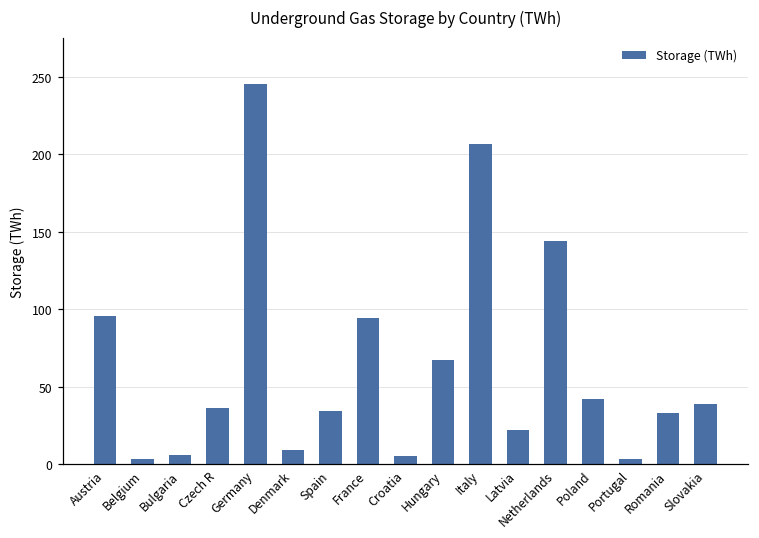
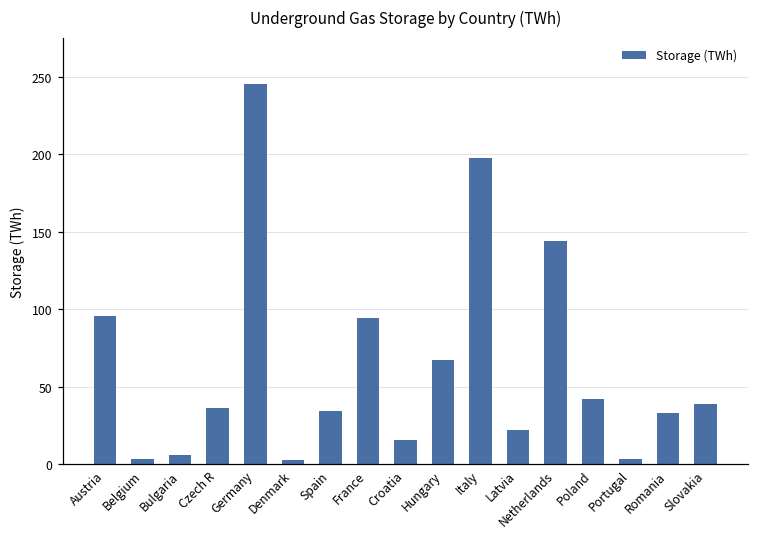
Denmark: 9 -> 3
Croatia: 5 -> 16
Italy: 206 -> 198
